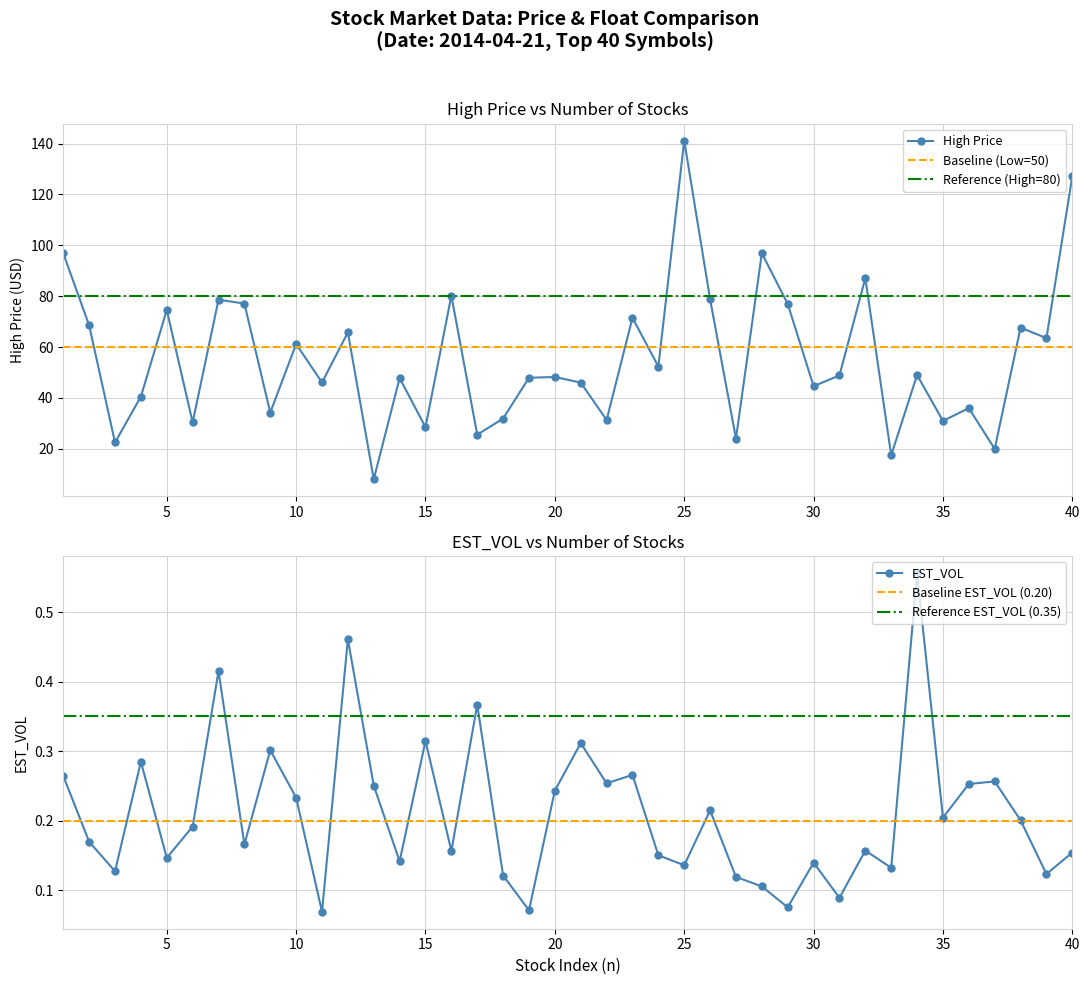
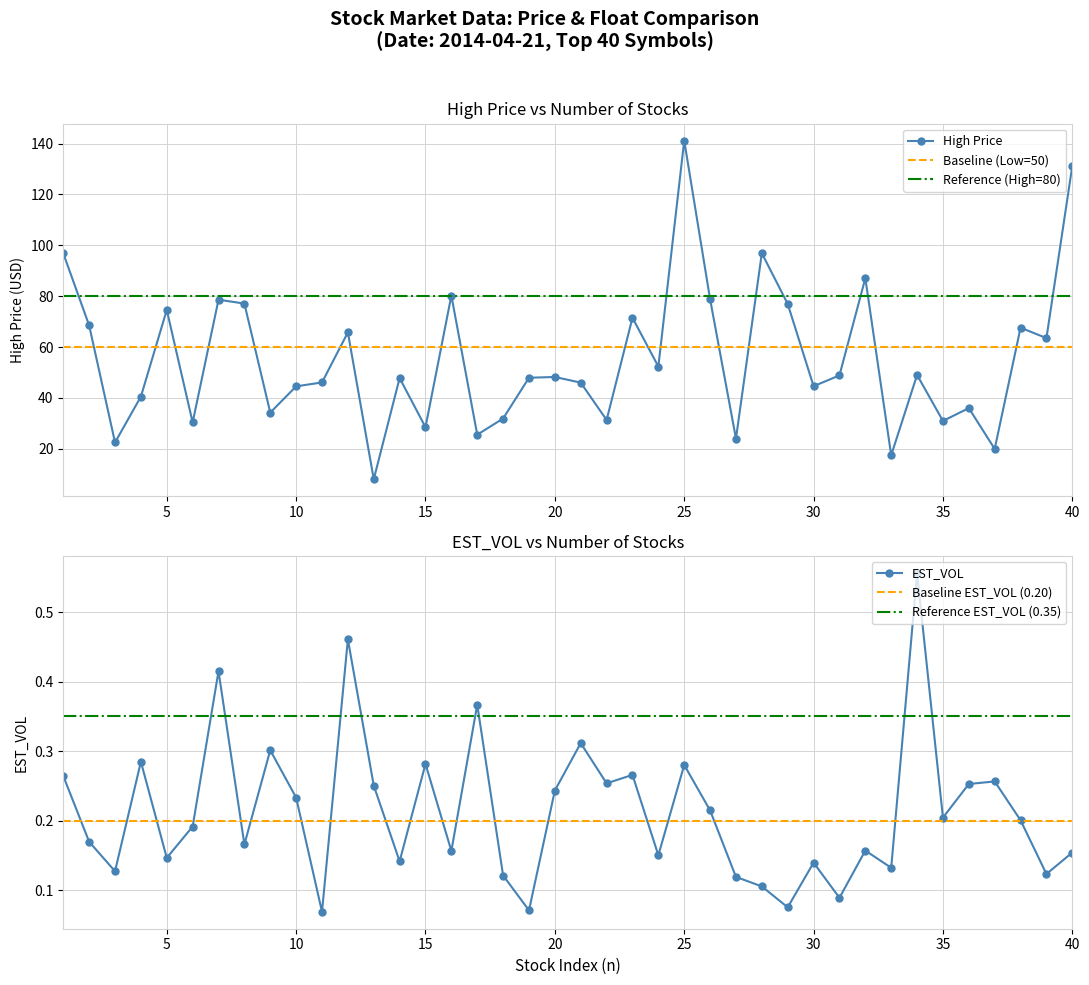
High Price vs Number of Stocks, 10: 61 -> 45
High Price vs Number of Stocks, 40: 127 -> 131
EST_VOL vs Number of Stocks, 15: 0.31 -> 0.28
EST_VOL vs Number of Stocks, 25: 0.14 -> 0.28
